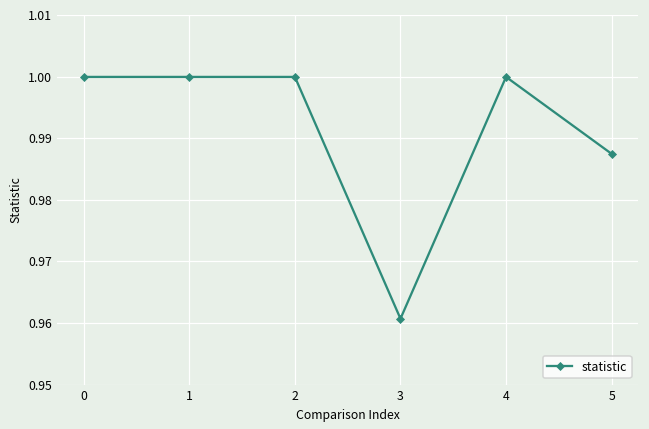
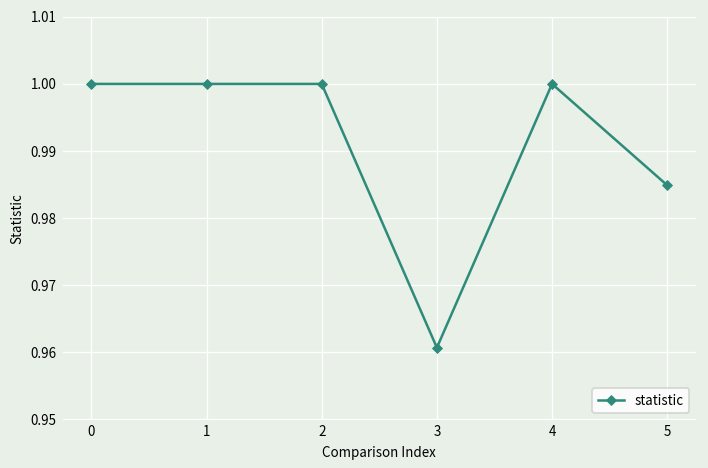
5: 0.988 -> 0.985
